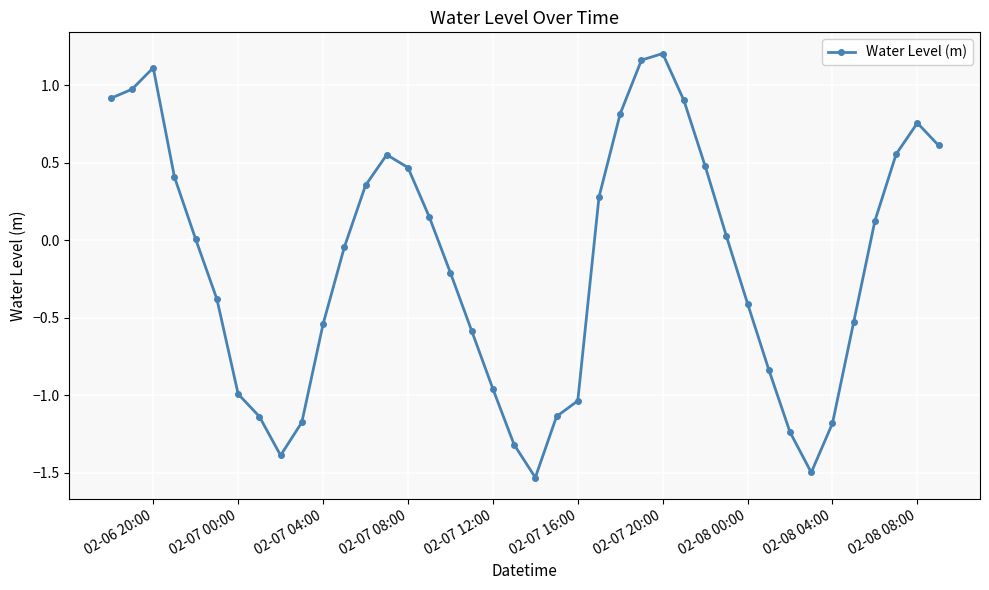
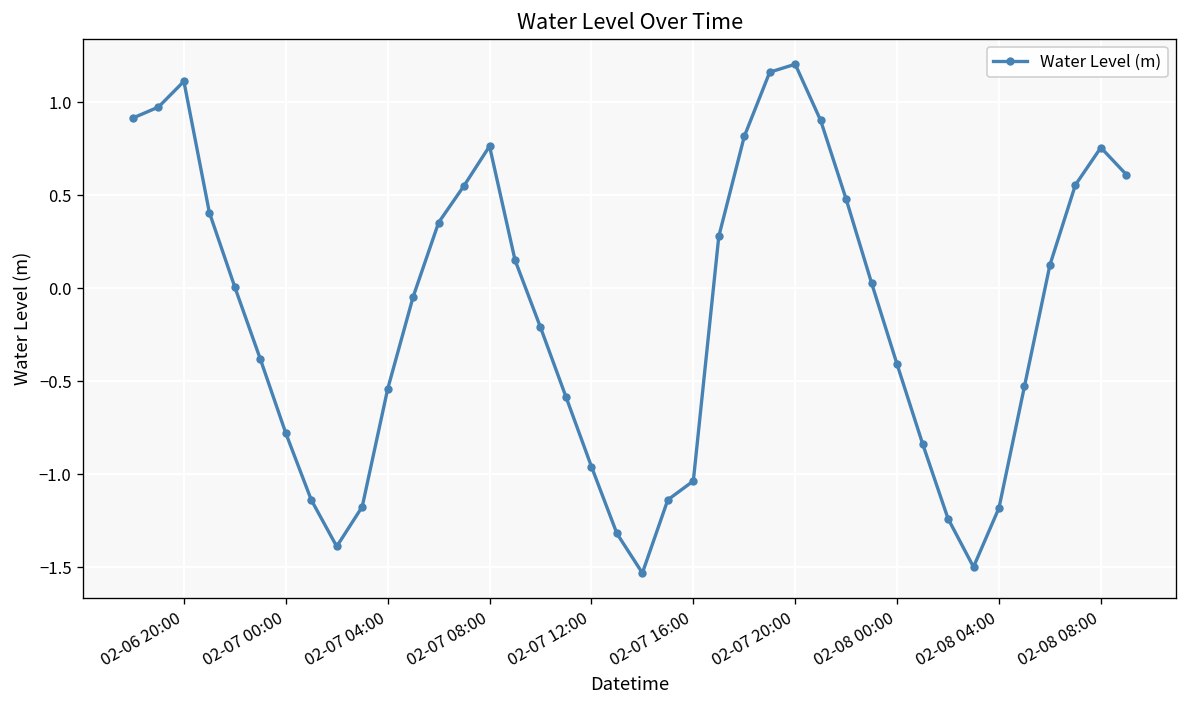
02-07 00:00: -0.99 -> -0.78
02-07 08:00: 0.47 -> 0.76
